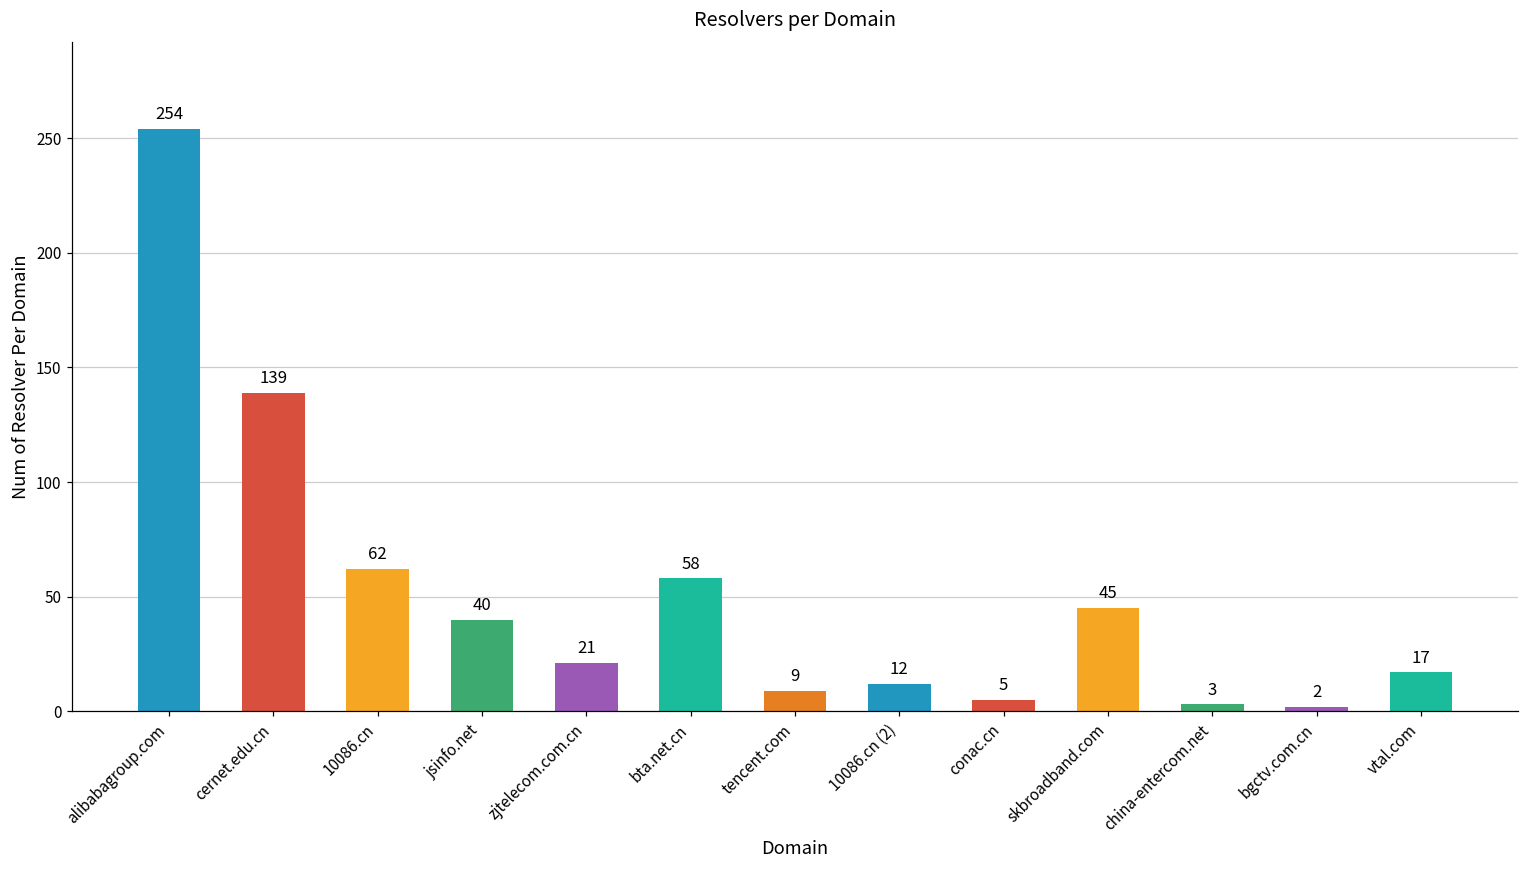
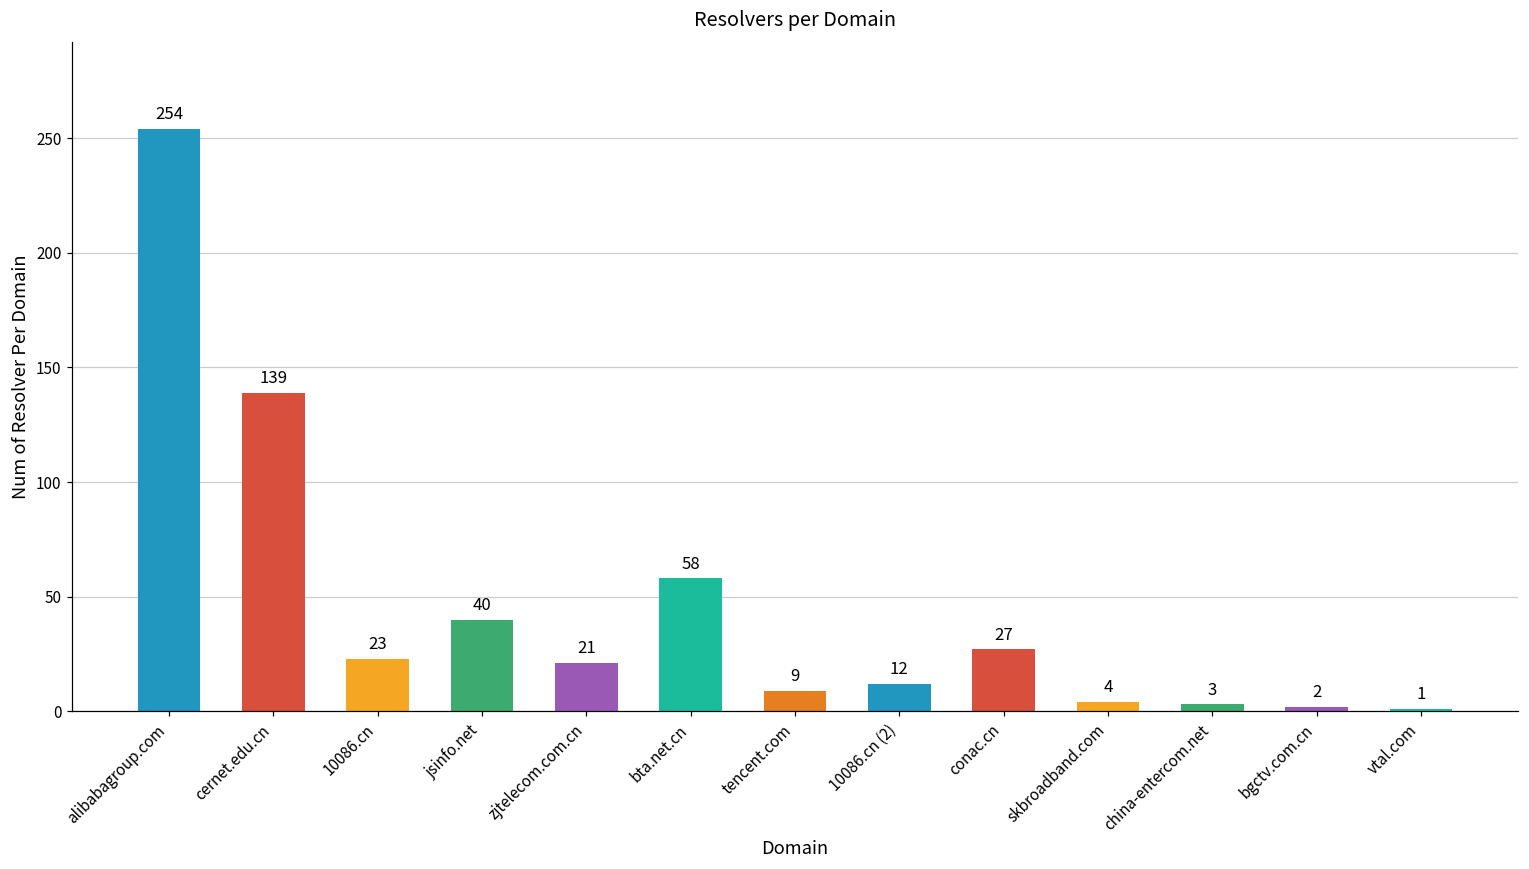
10086.cn: 62 -> 23
conac.cn: 5 -> 27
skbroadband.com: 45 -> 4
vtal.com: 17 -> 1
